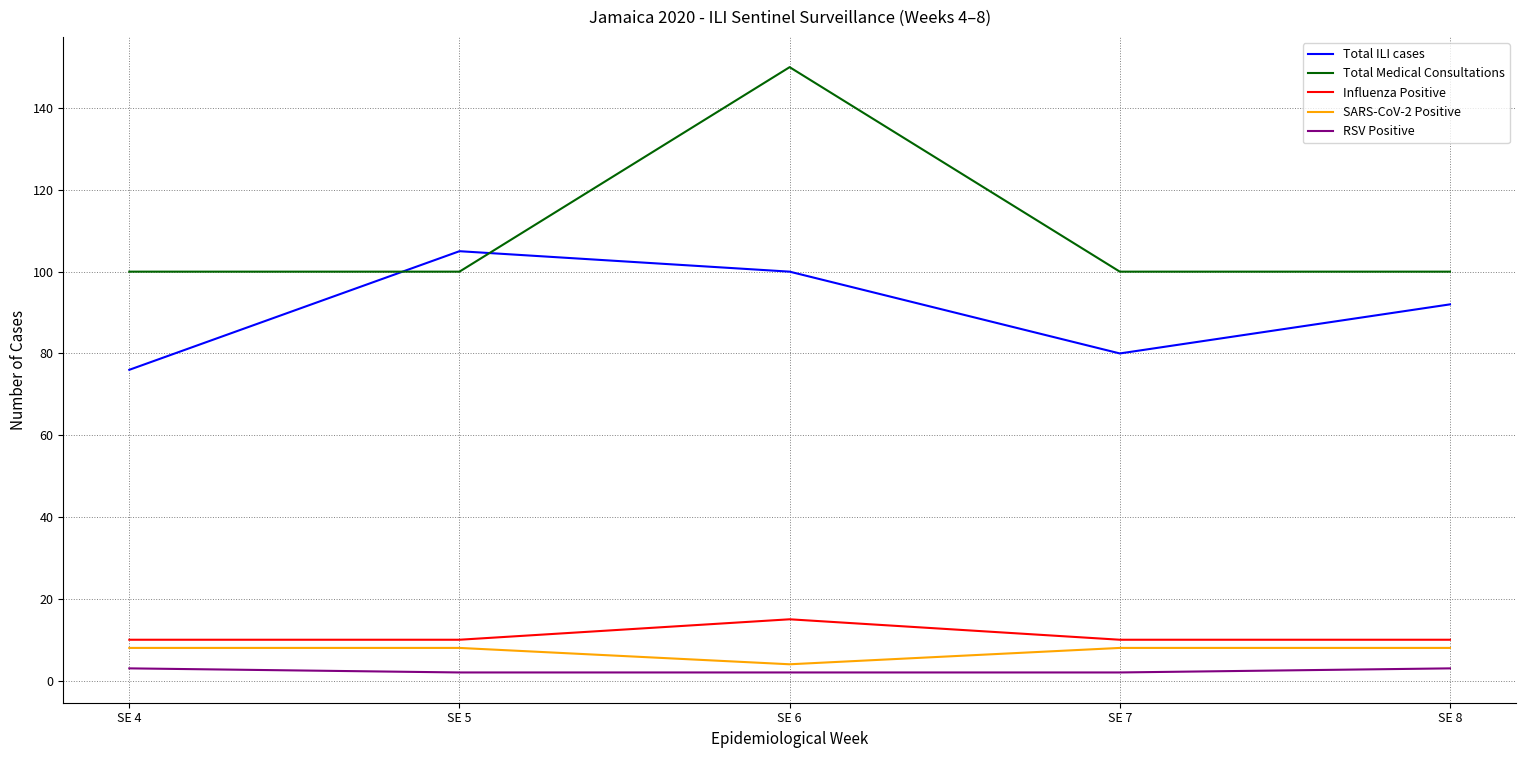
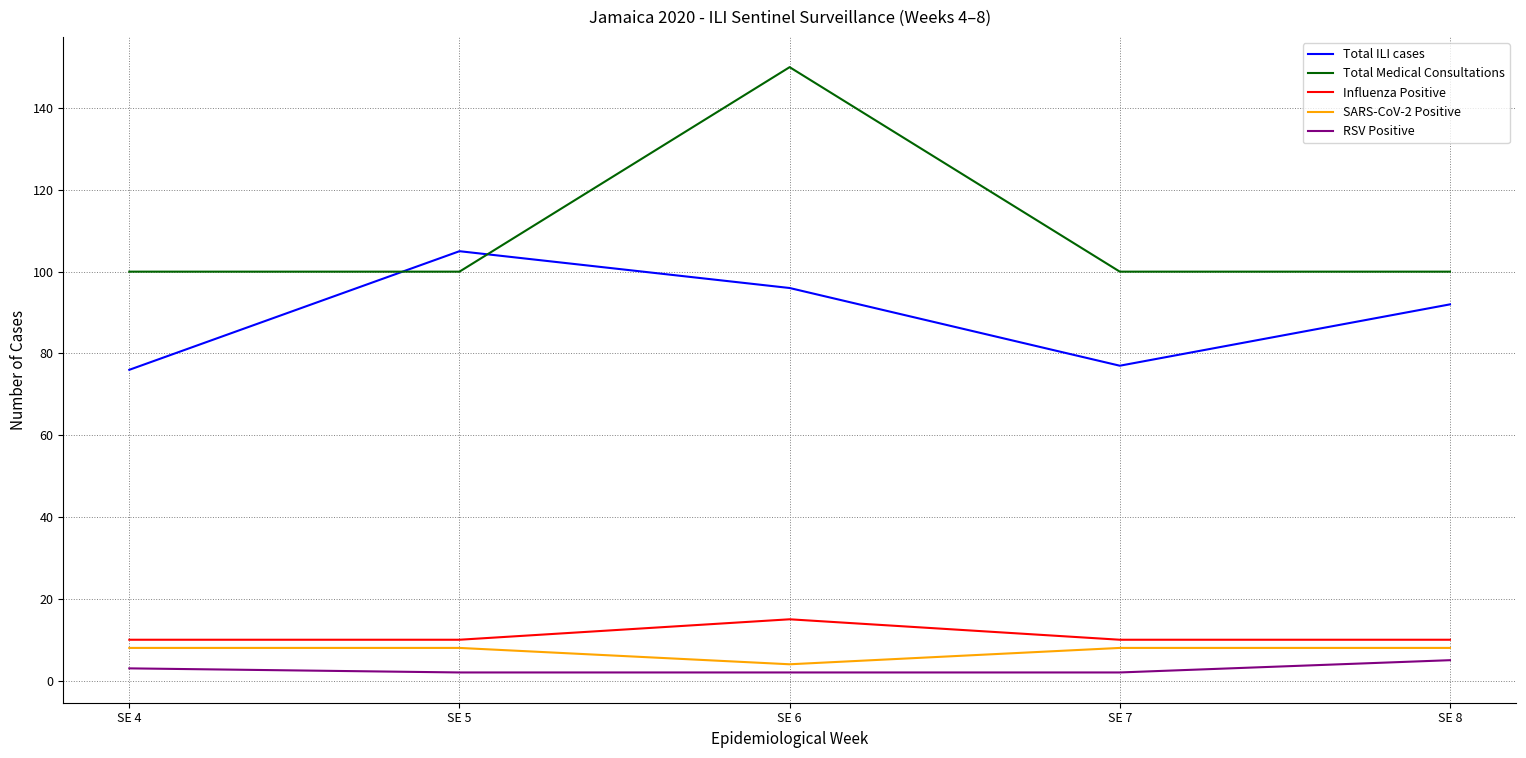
Total ILI cases, SE 6: 100 -> 96
Total ILI cases, SE 7: 80 -> 77
RSV Positive, SE 8: 3 -> 5
